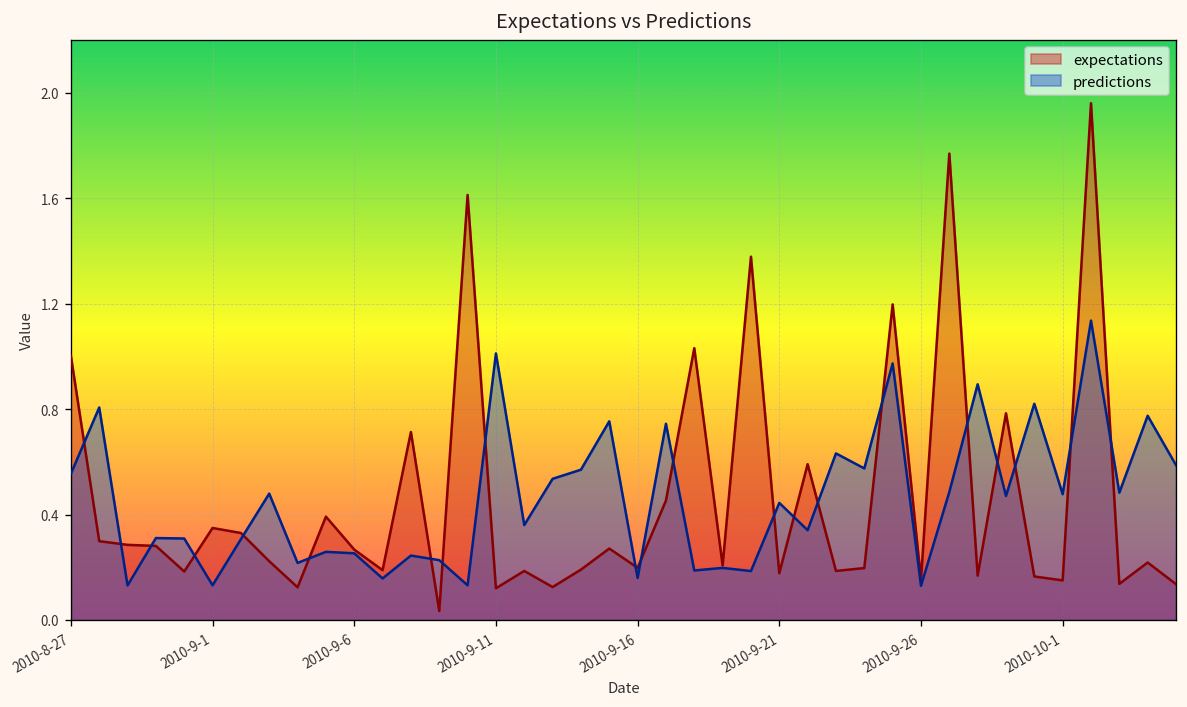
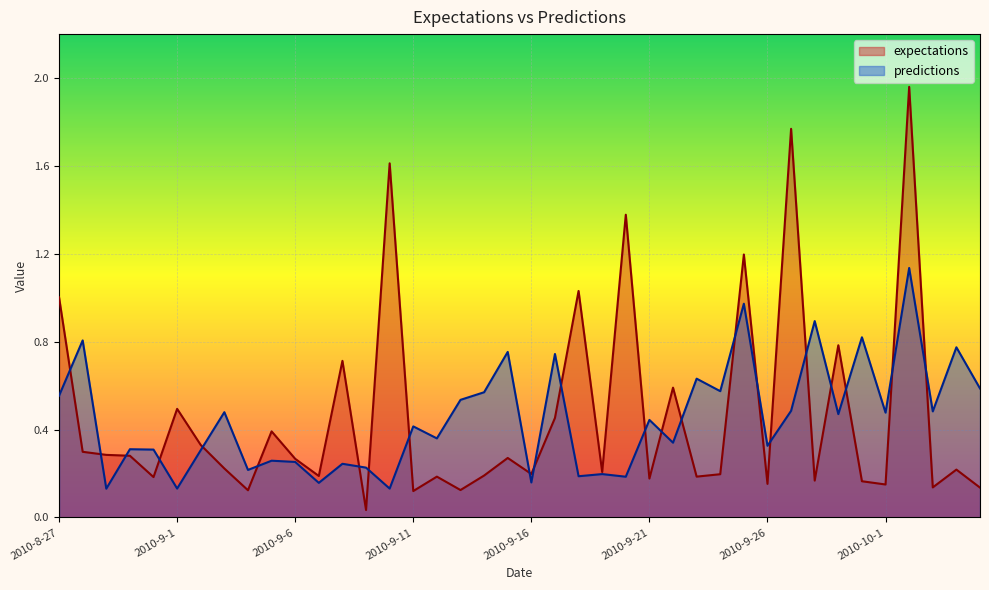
expectations, 2010-9-1: 0.35 -> 0.49
predictions, 2010-9-11: 1.01 -> 0.41
predictions, 2010-9-26: 0.13 -> 0.33
